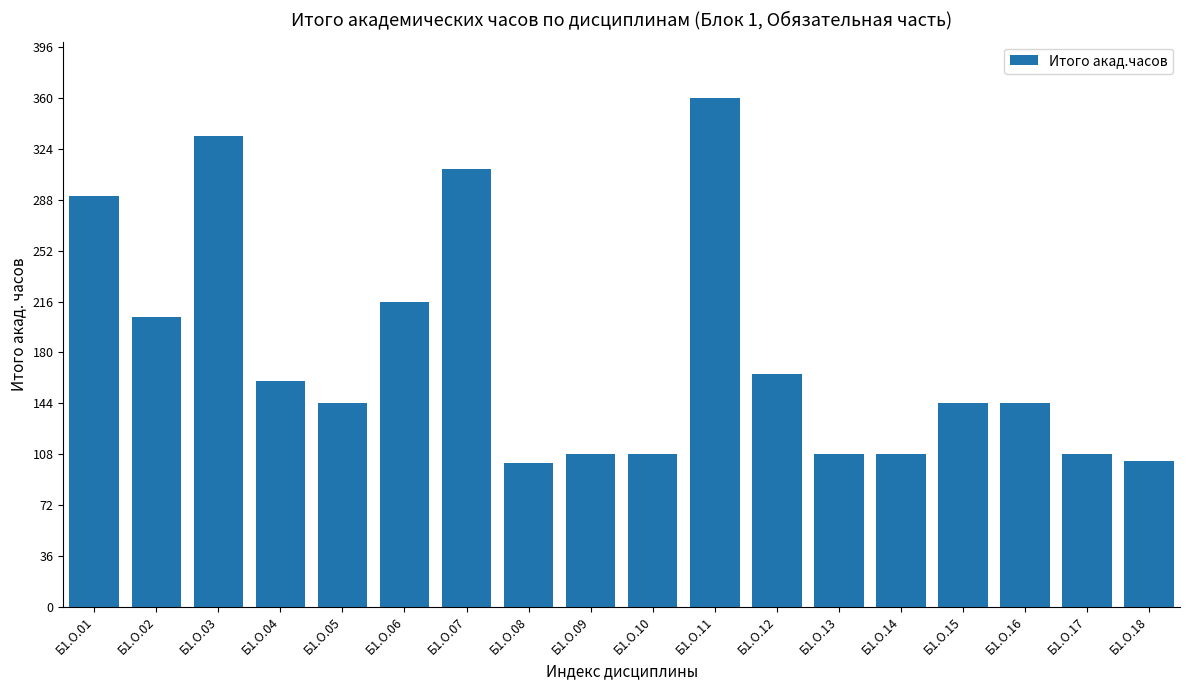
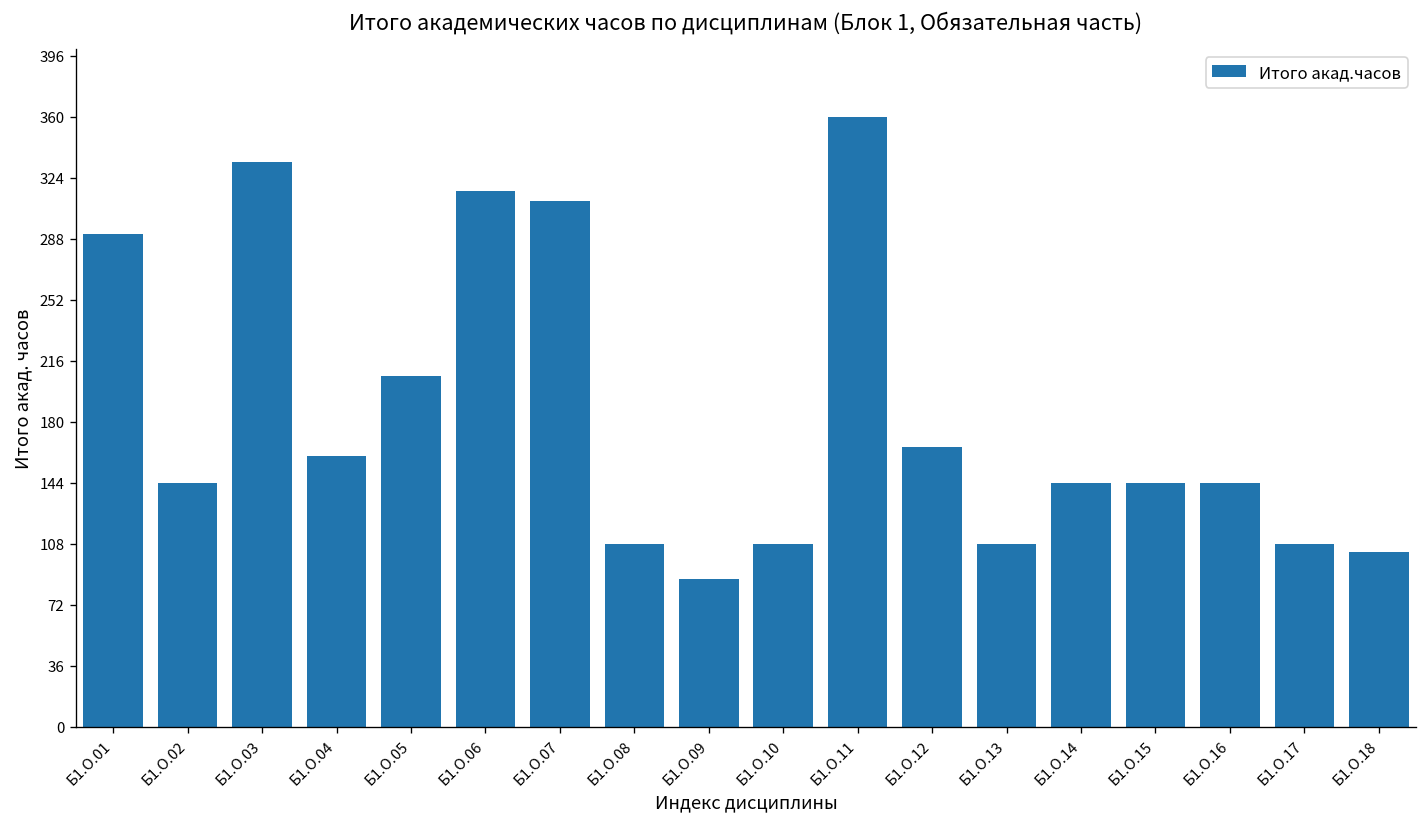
Б1.О.02: 205 -> 144
Б1.О.05: 144 -> 207
Б1.О.06: 216 -> 316
Б1.О.08: 102 -> 108
Б1.О.09: 108 -> 87
Б1.О.14: 108 -> 144
